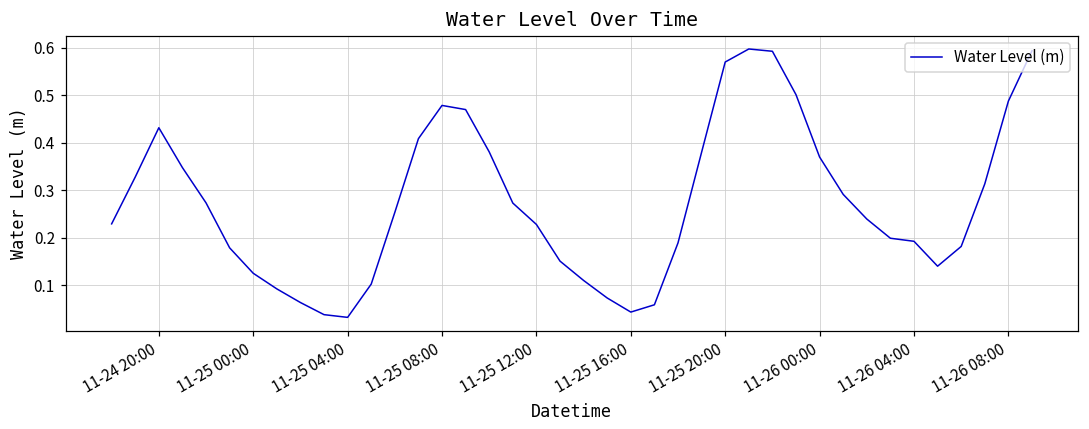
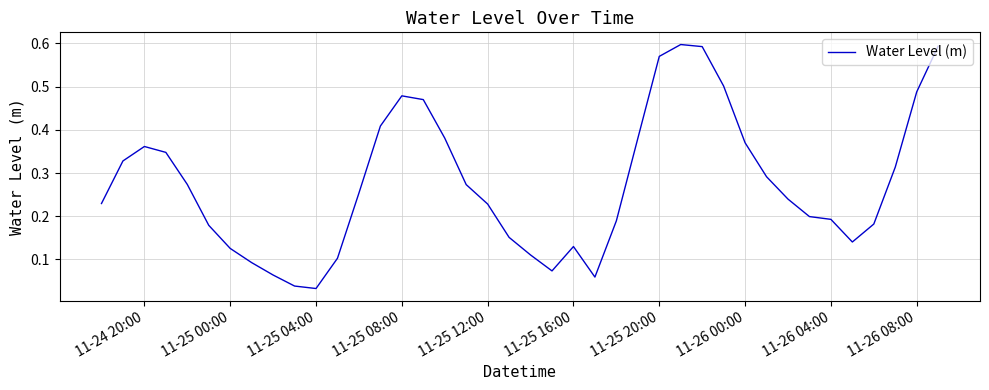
11-24 20:00: 0.43 -> 0.36
11-25 16:00: 0.04 -> 0.13
